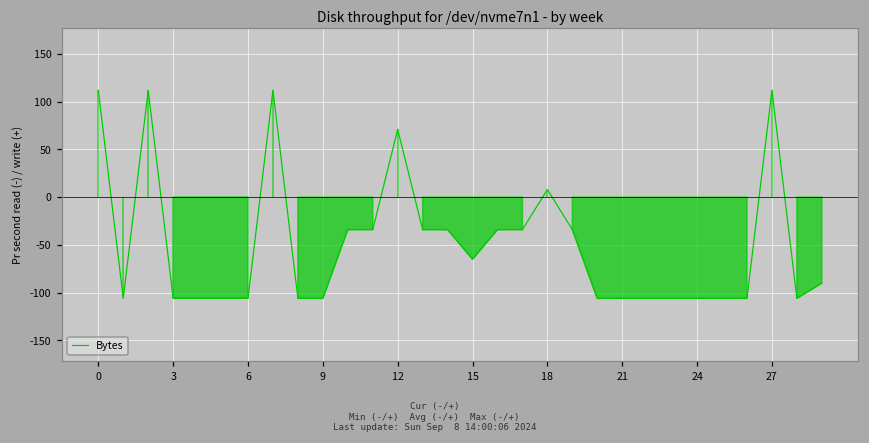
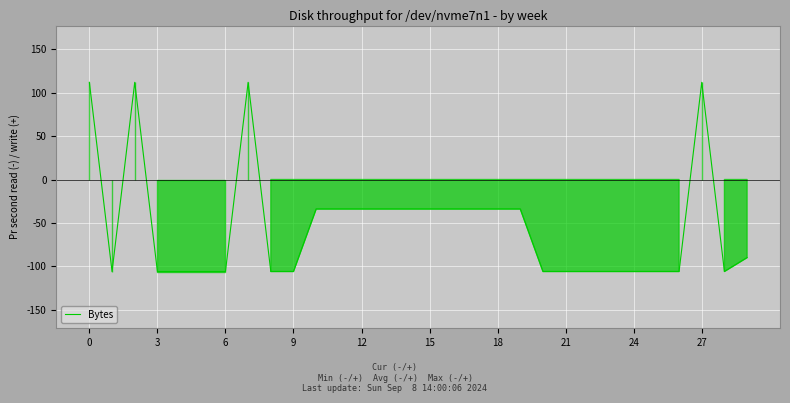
12: 70 -> -30
15: -70 -> -30
18: 10 -> -30
